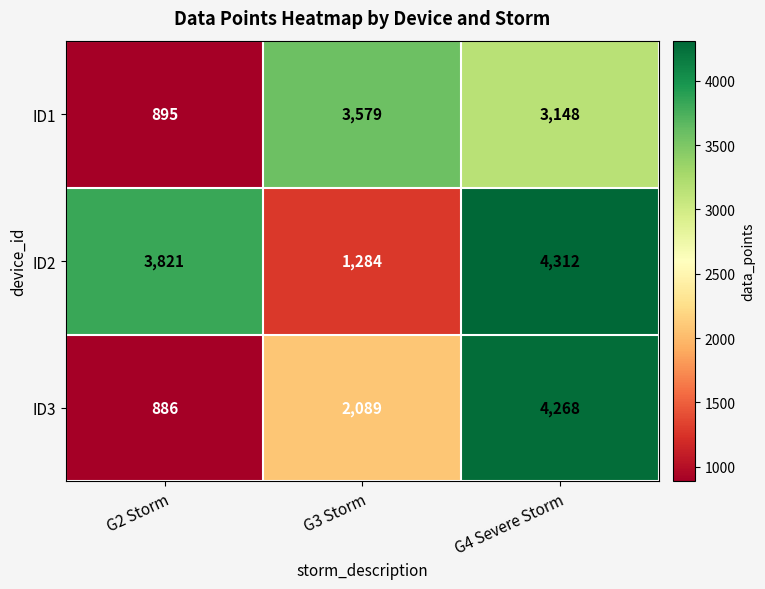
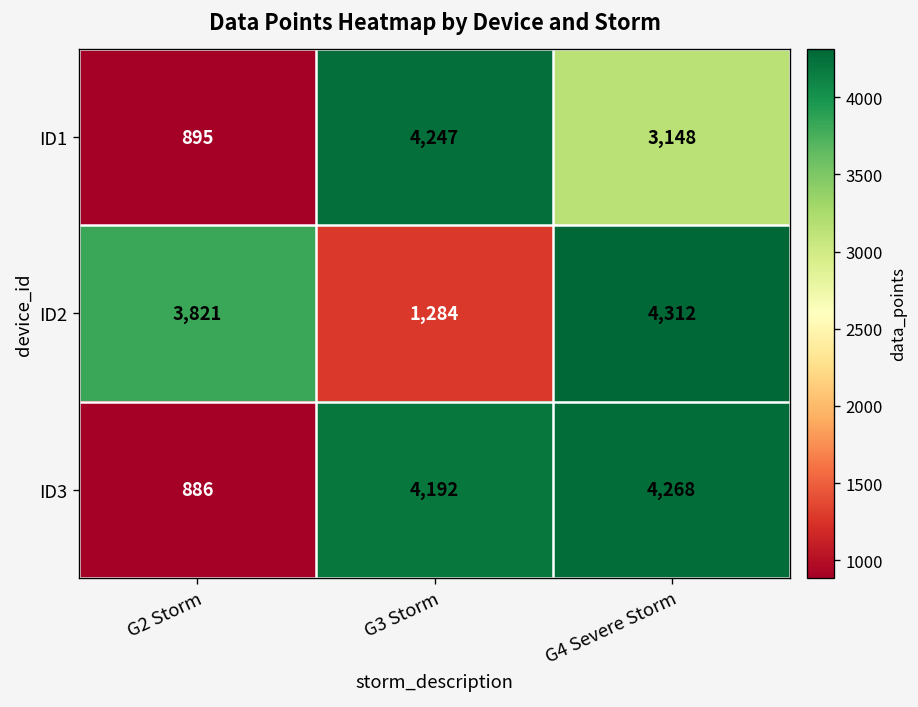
ID1, G3 Storm: 3,579 -> 4,247
ID3, G3 Storm: 2,089 -> 4,192
